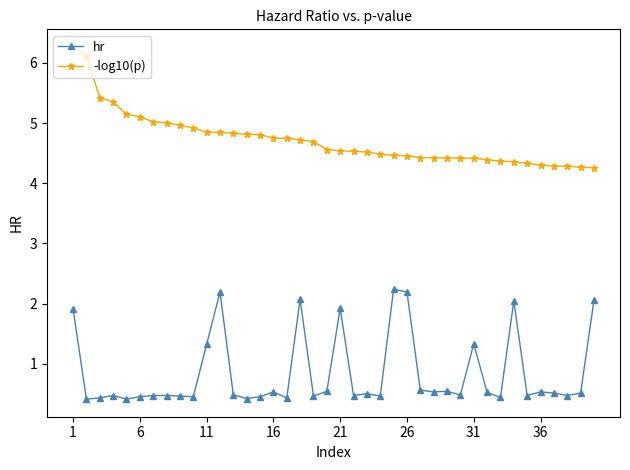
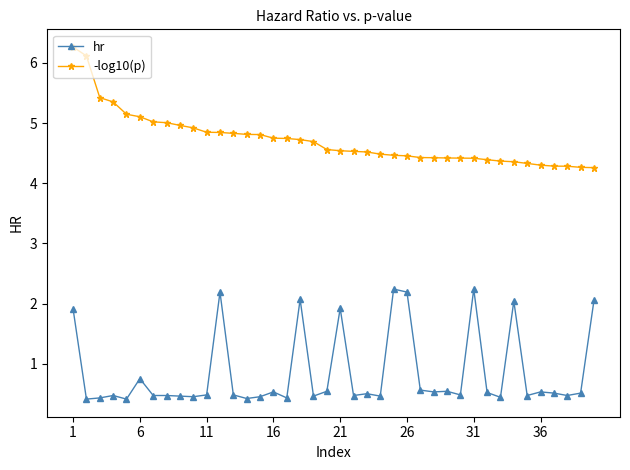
hr, 6: 0.5 -> 0.8
hr, 11: 1.3 -> 0.5
hr, 31: 1.3 -> 2.2
